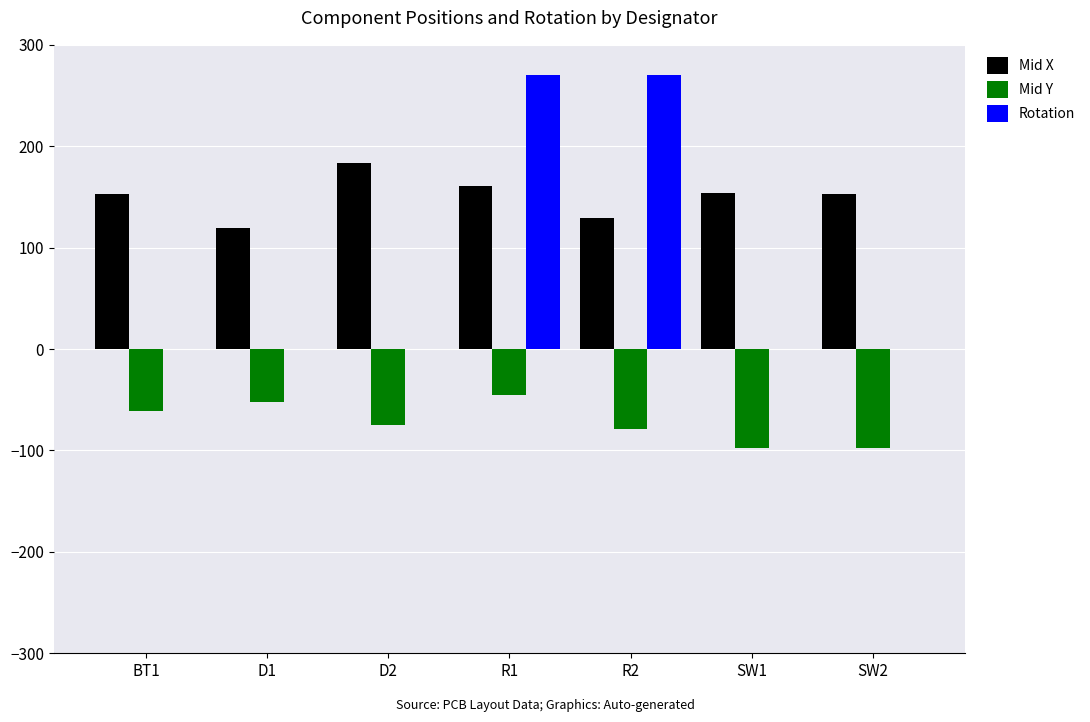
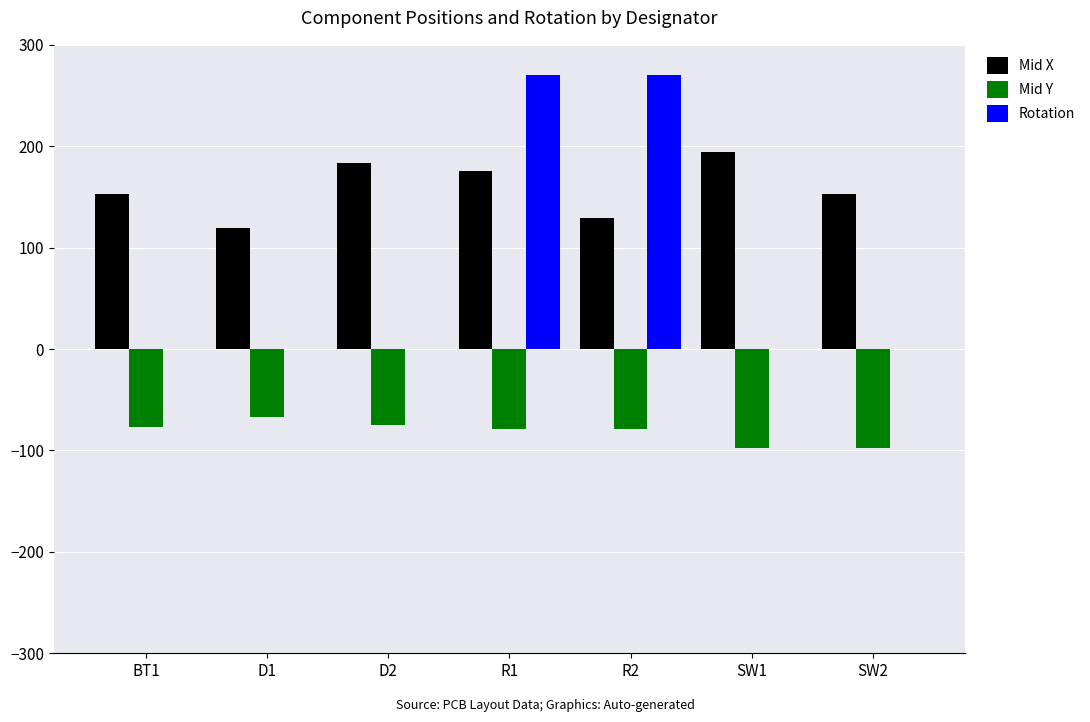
Mid Y, BT1: -61 -> -77
Mid Y, D1: -52 -> -67
Mid X, R1: 161 -> 175
Mid Y, R1: -46 -> -79
Mid X, SW1: 154 -> 194
